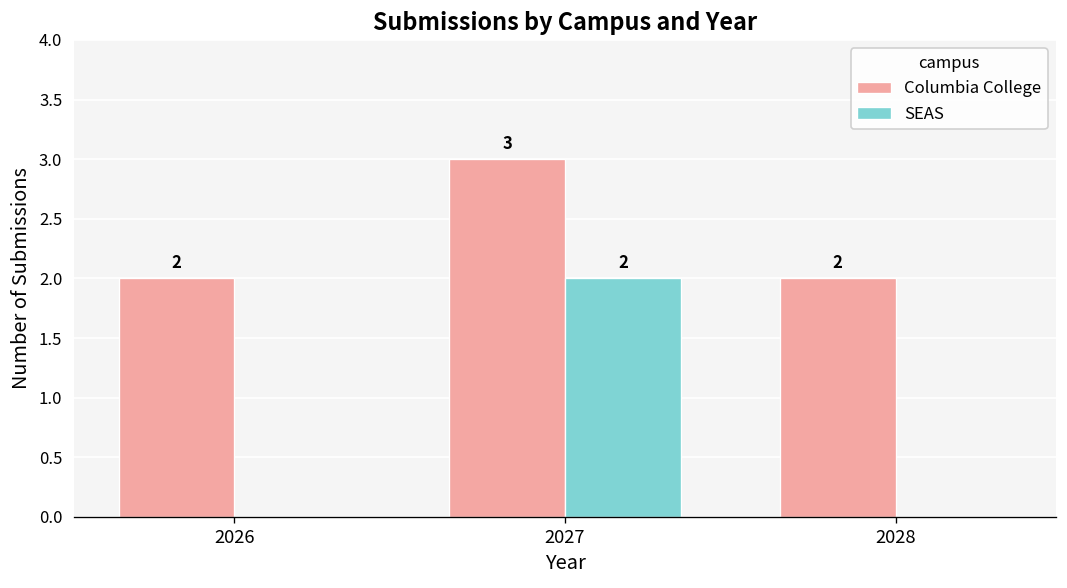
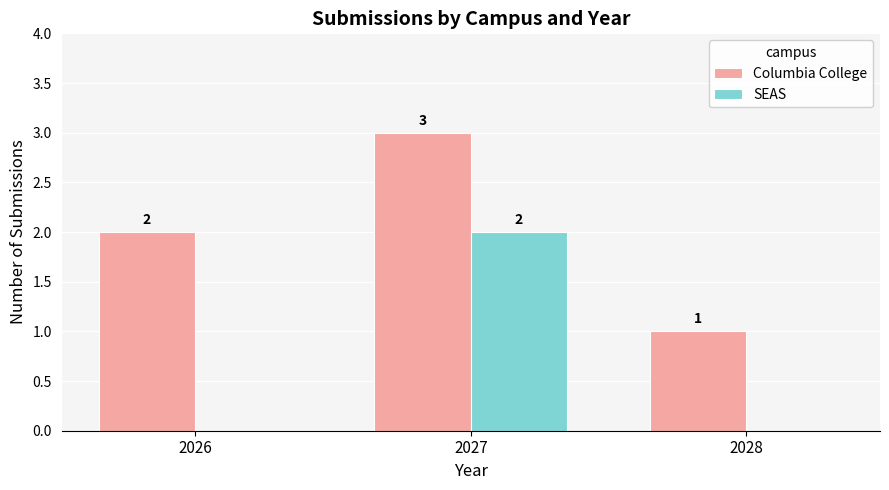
Columbia College, 2028: 2 -> 1
